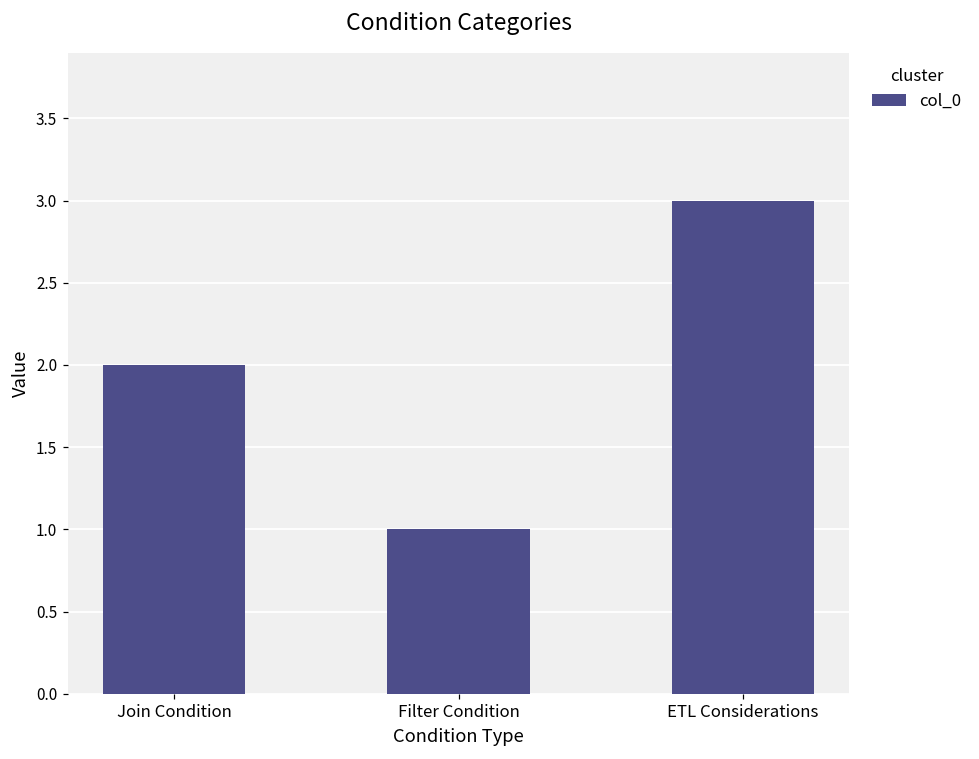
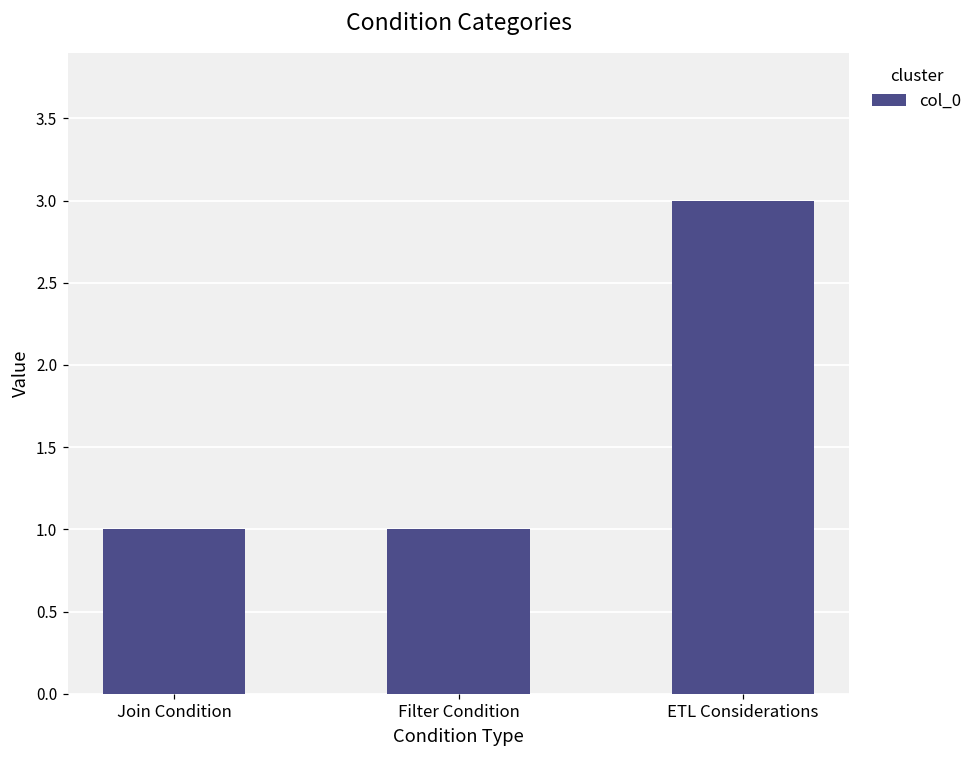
Join Condition: 2 -> 1
